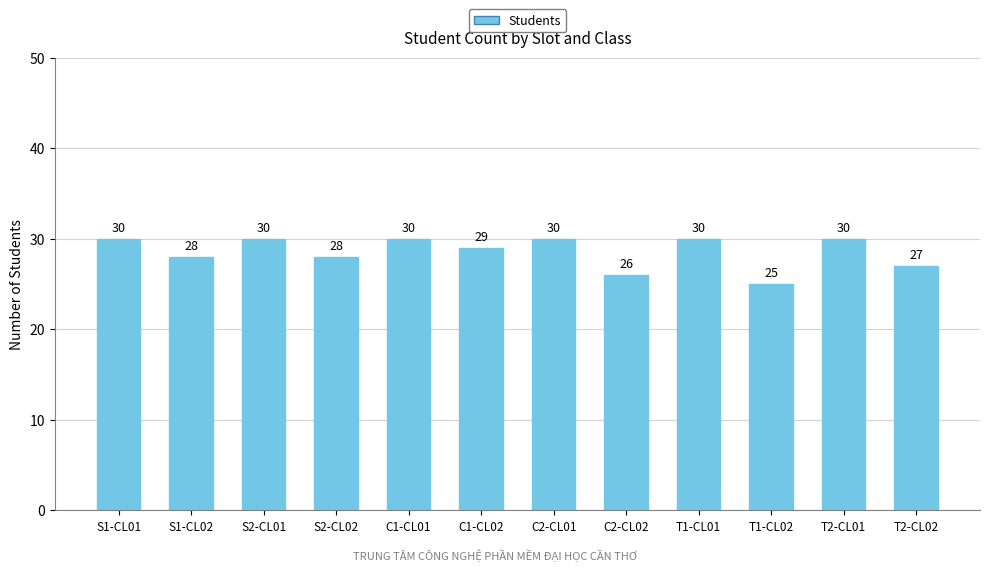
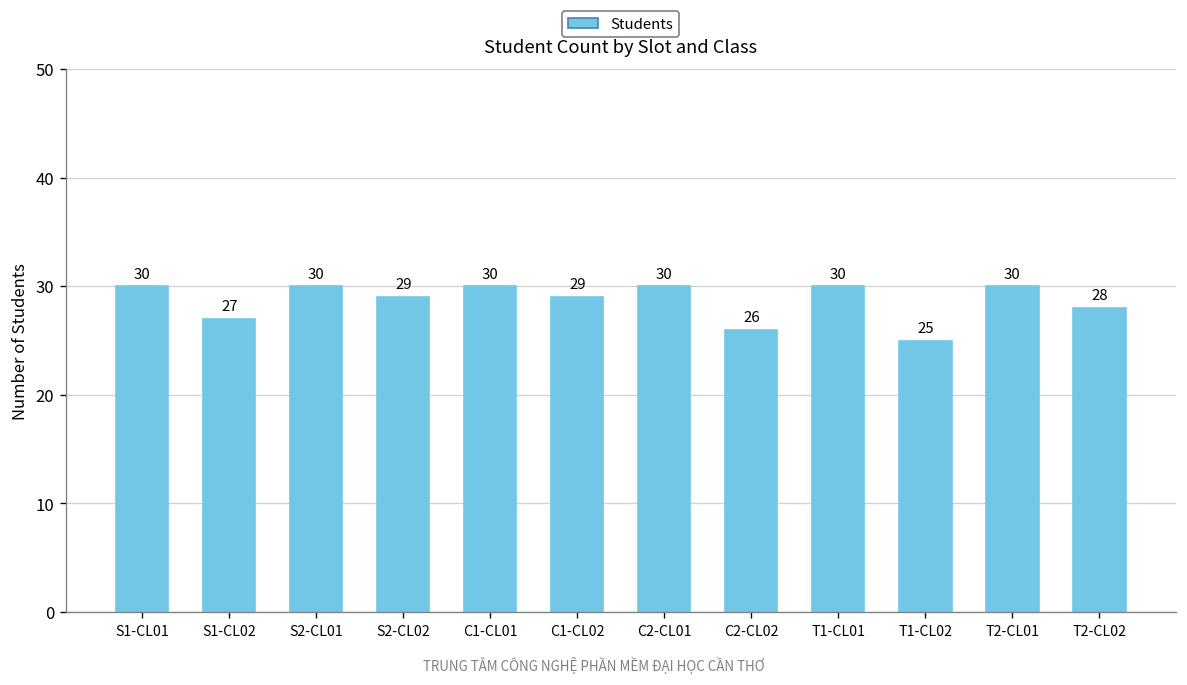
S1-CL02: 28 -> 27
S2-CL02: 28 -> 29
T2-CL02: 27 -> 28
